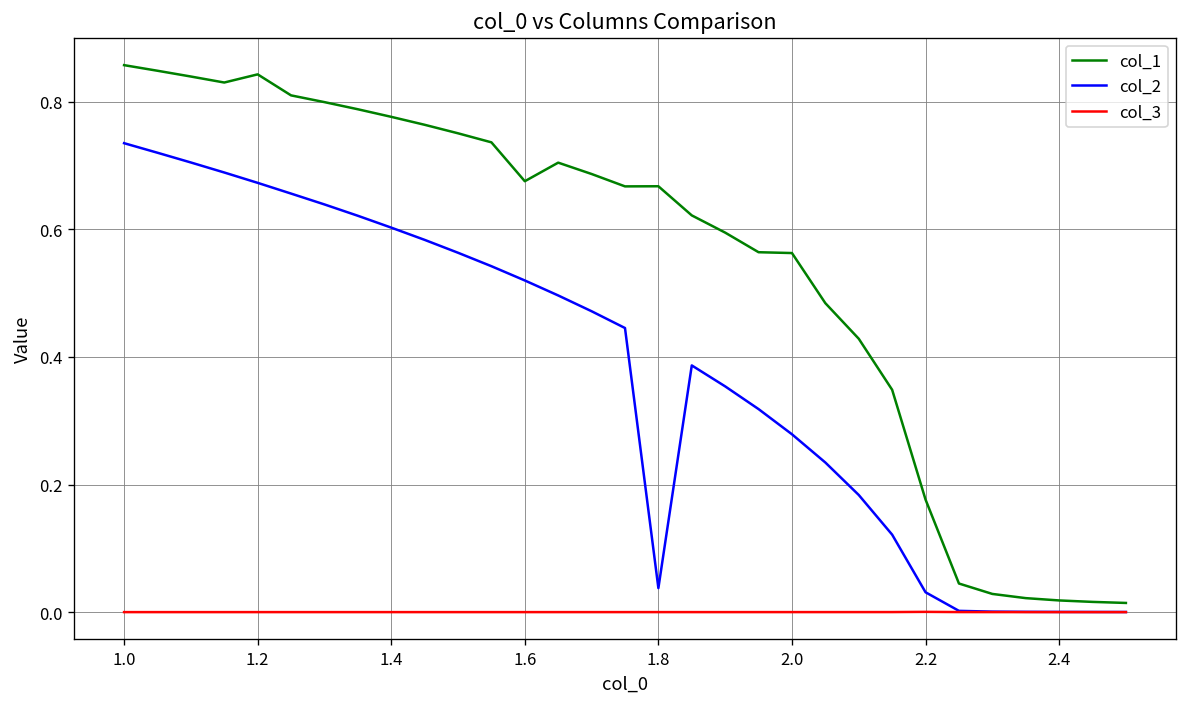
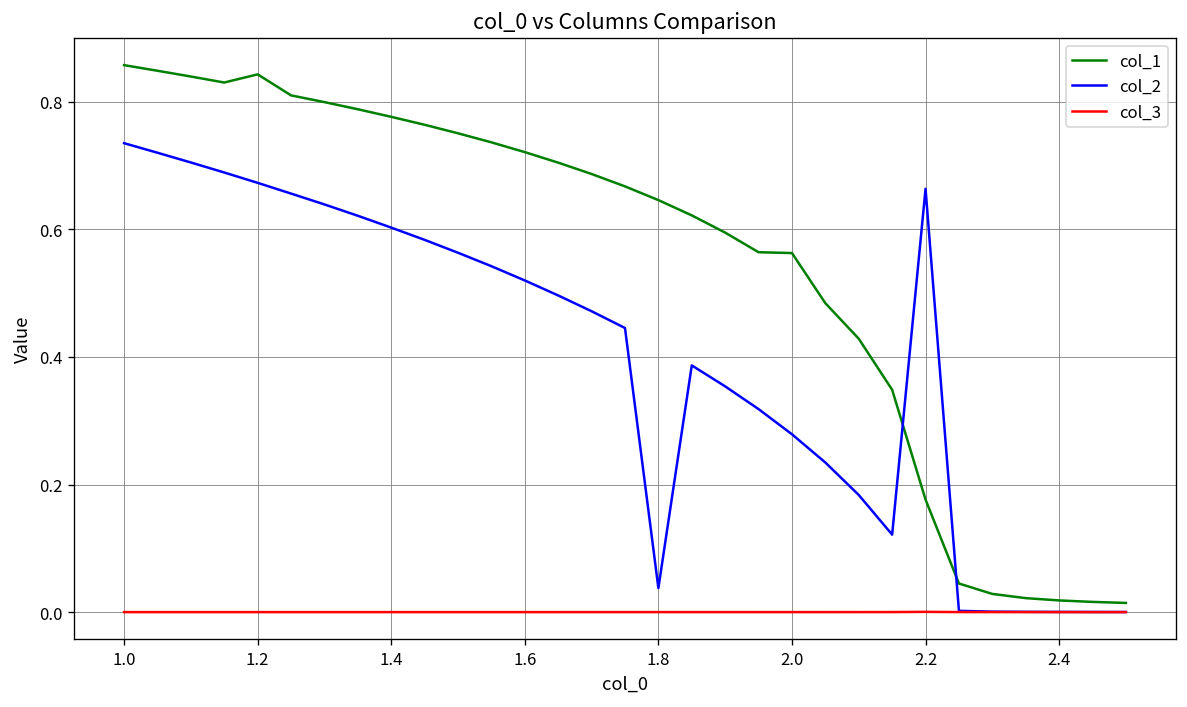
col_1, 1.6: 0.68 -> 0.72
col_1, 1.8: 0.67 -> 0.65
col_2, 2.2: 0.03 -> 0.66
